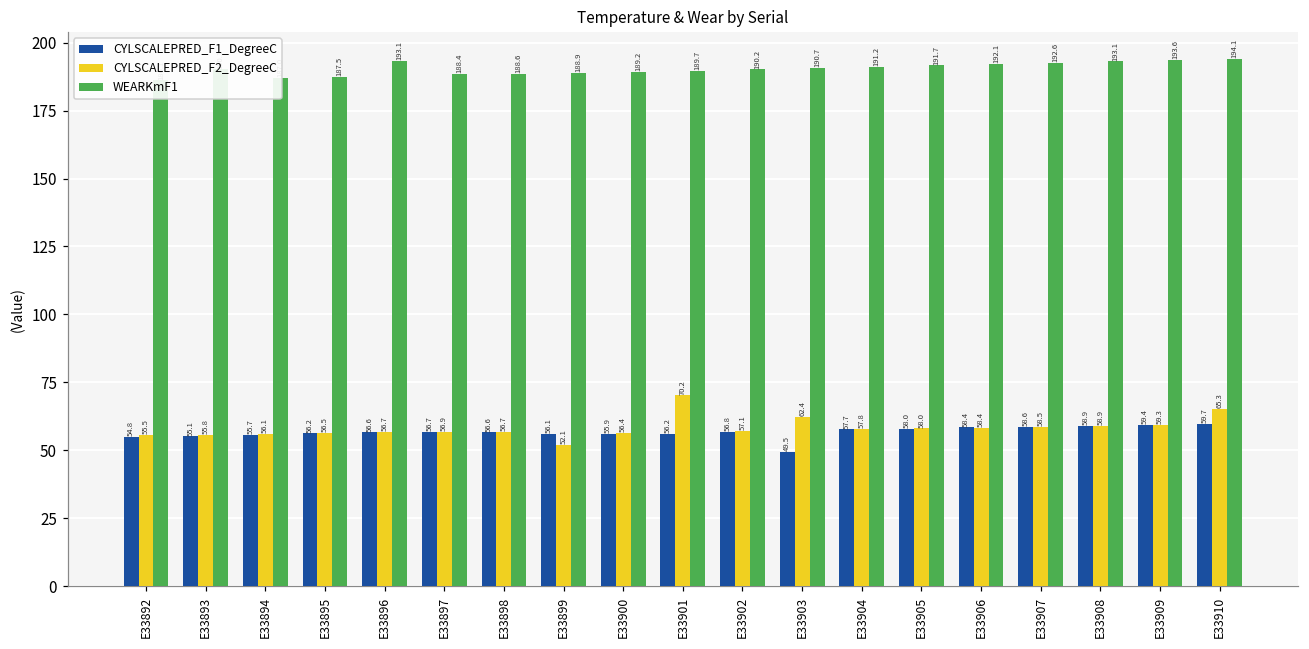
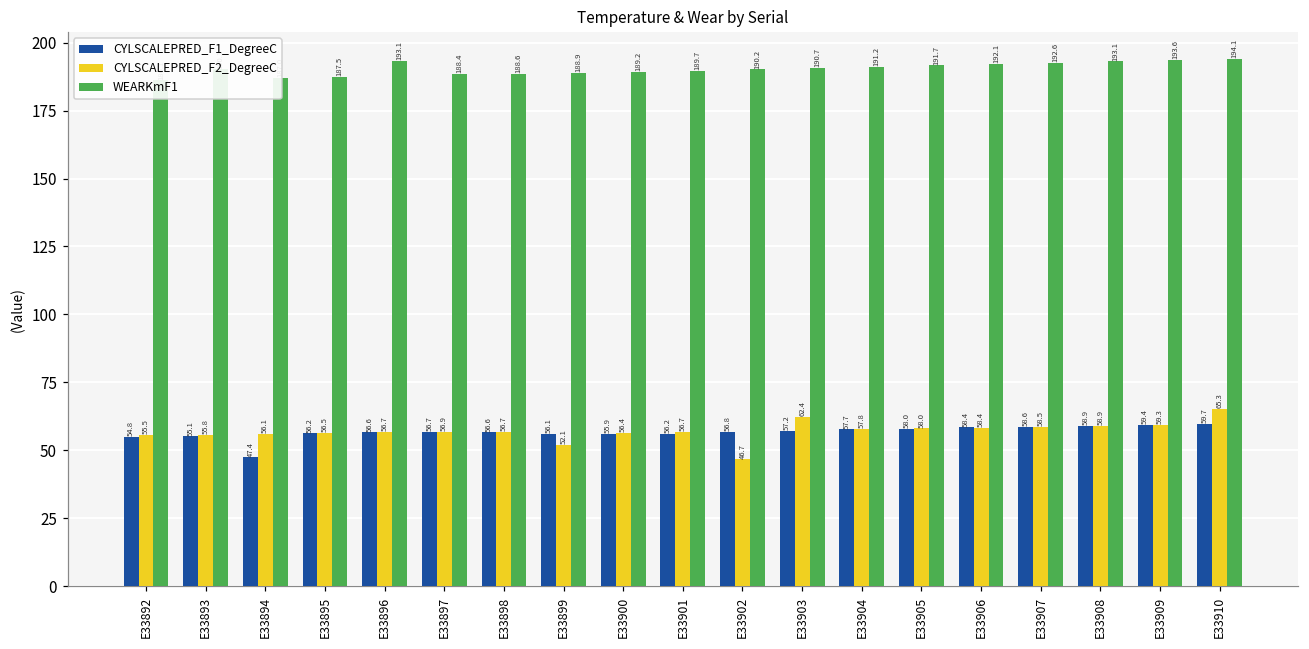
CYLSCALEPRED_F1_DegreeC, E33894: 55.7 -> 47.4
CYLSCALEPRED_F2_DegreeC, E33901: 70.2 -> 56.7
CYLSCALEPRED_F2_DegreeC, E33902: 57.1 -> 46.7
CYLSCALEPRED_F1_DegreeC, E33903: 49.5 -> 57.2
